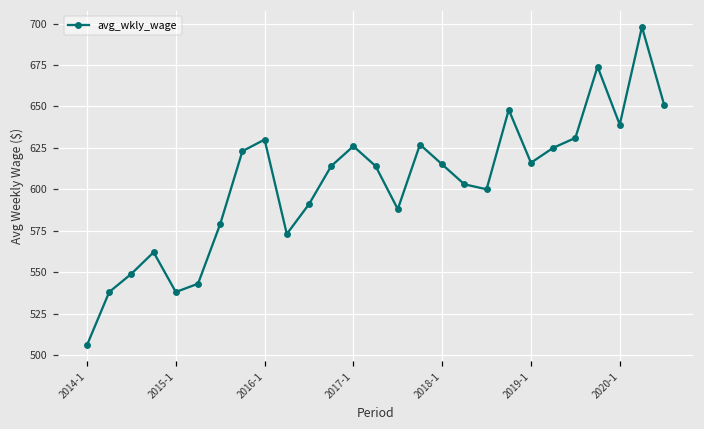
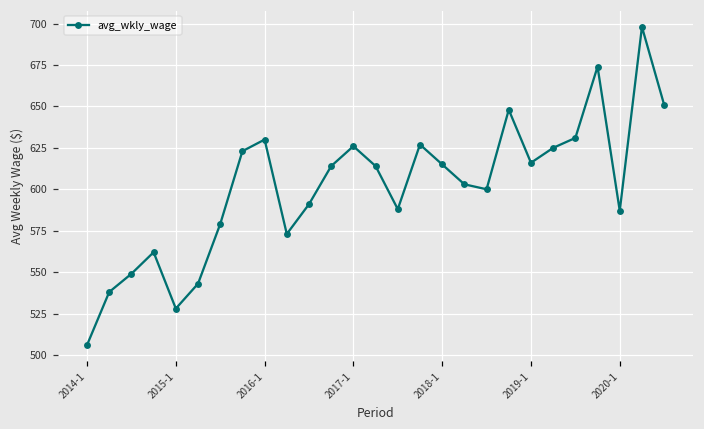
2015-1: 538 -> 528
2020-1: 639 -> 587
